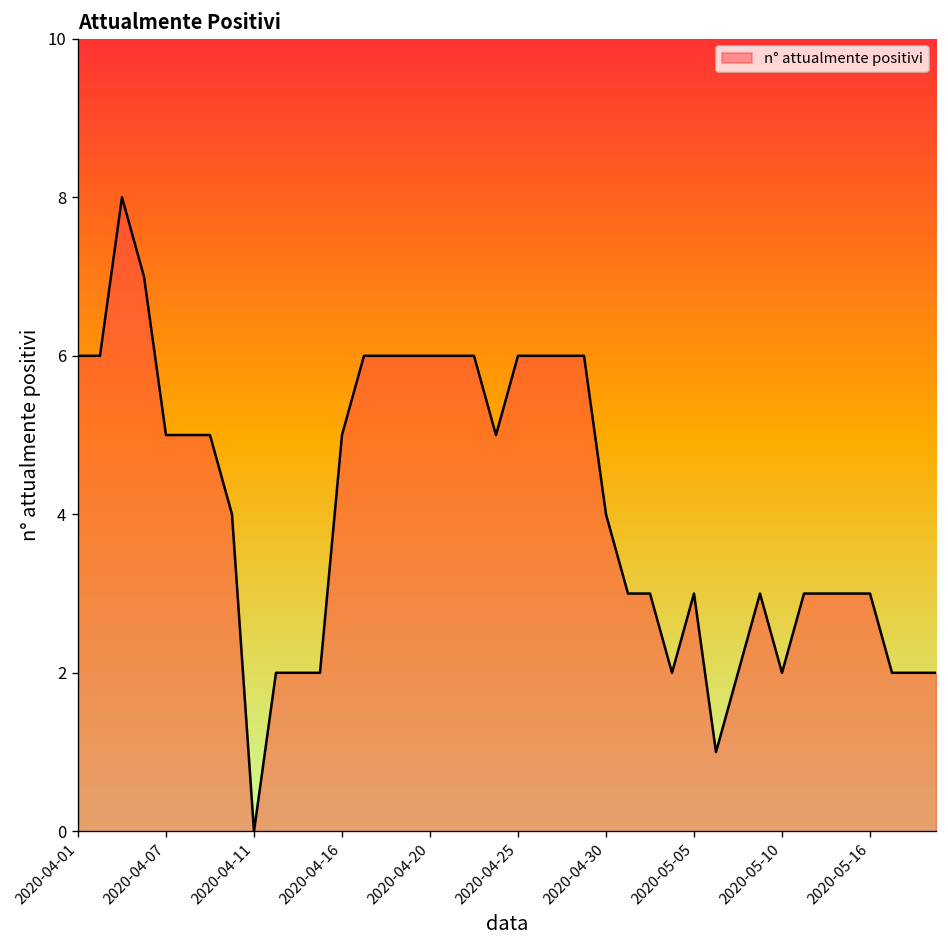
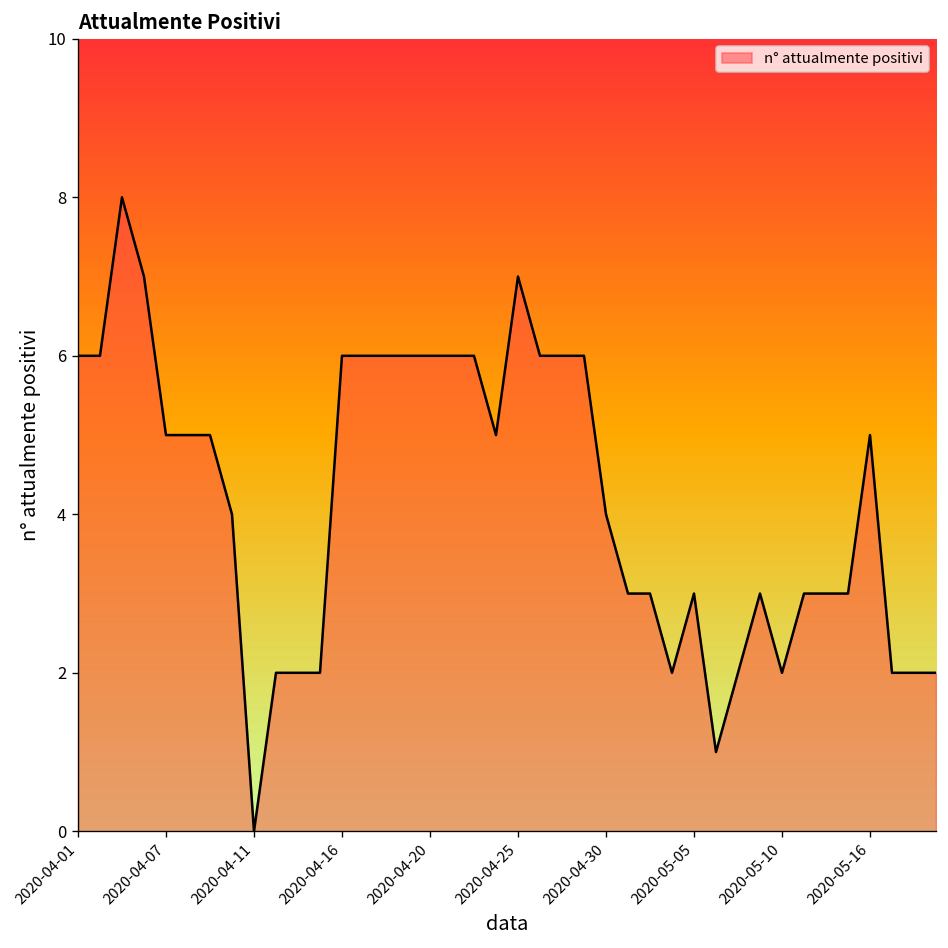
2020-04-16: 5 -> 6
2020-04-25: 6 -> 7
2020-05-16: 3 -> 5
